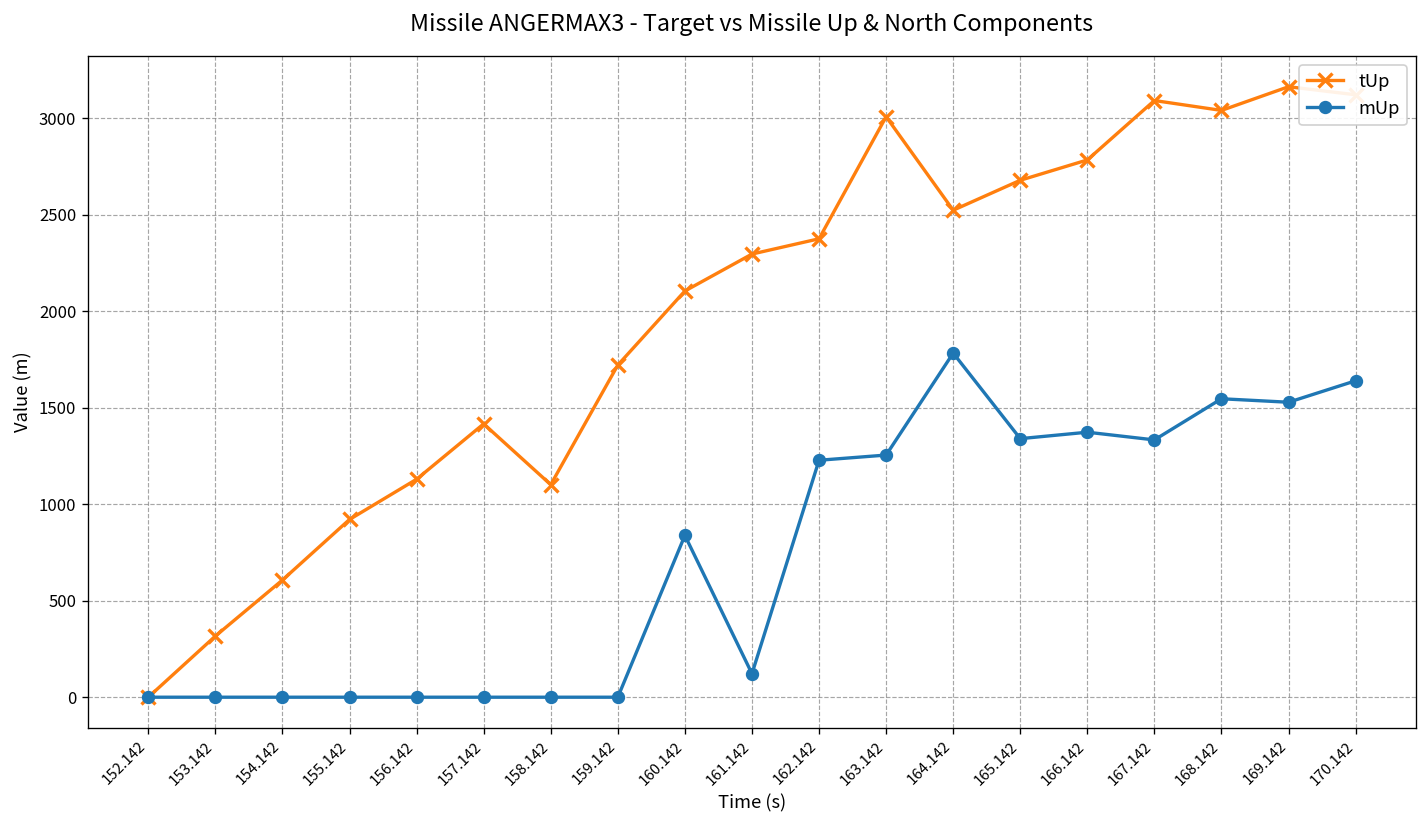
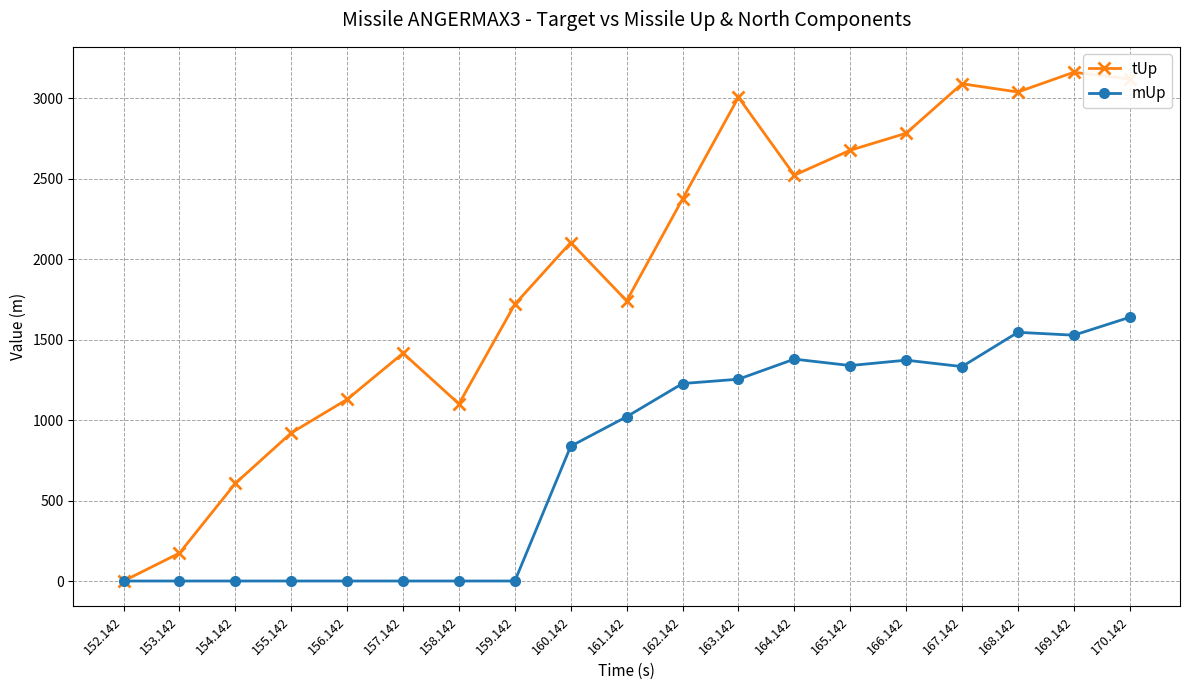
tUp, 153.142: 320 -> 170
tUp, 161.142: 2300 -> 1740
mUp, 161.142: 120 -> 1020
mUp, 164.142: 1780 -> 1380
